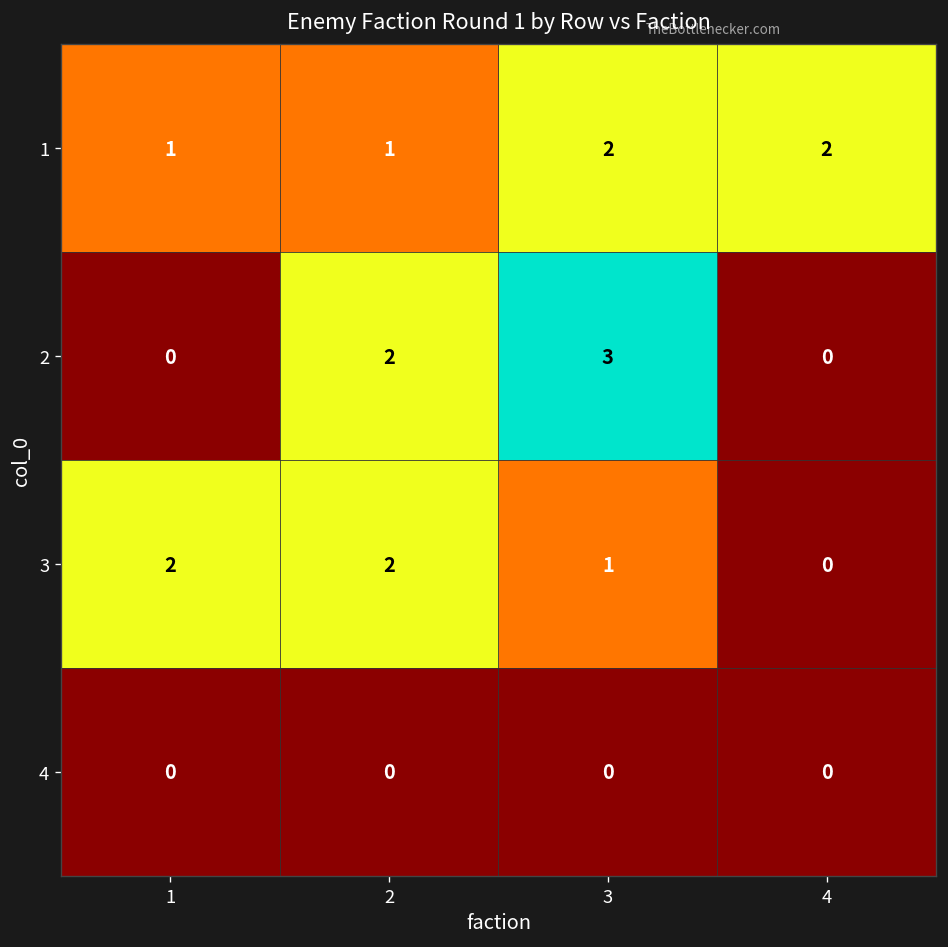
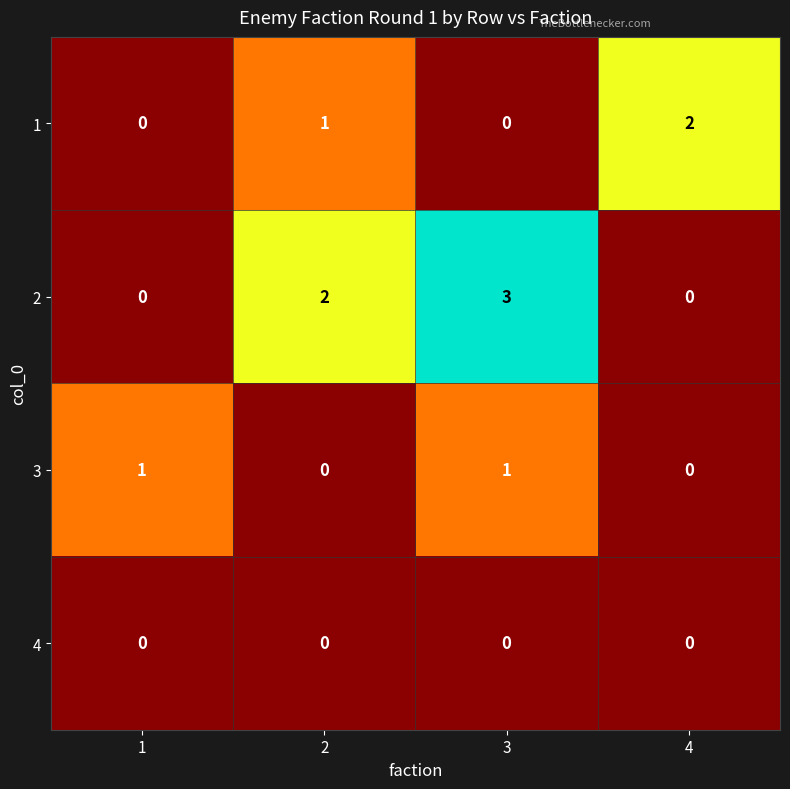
1, 1: 1 -> 0
1, 3: 2 -> 0
3, 1: 2 -> 1
3, 2: 2 -> 0
